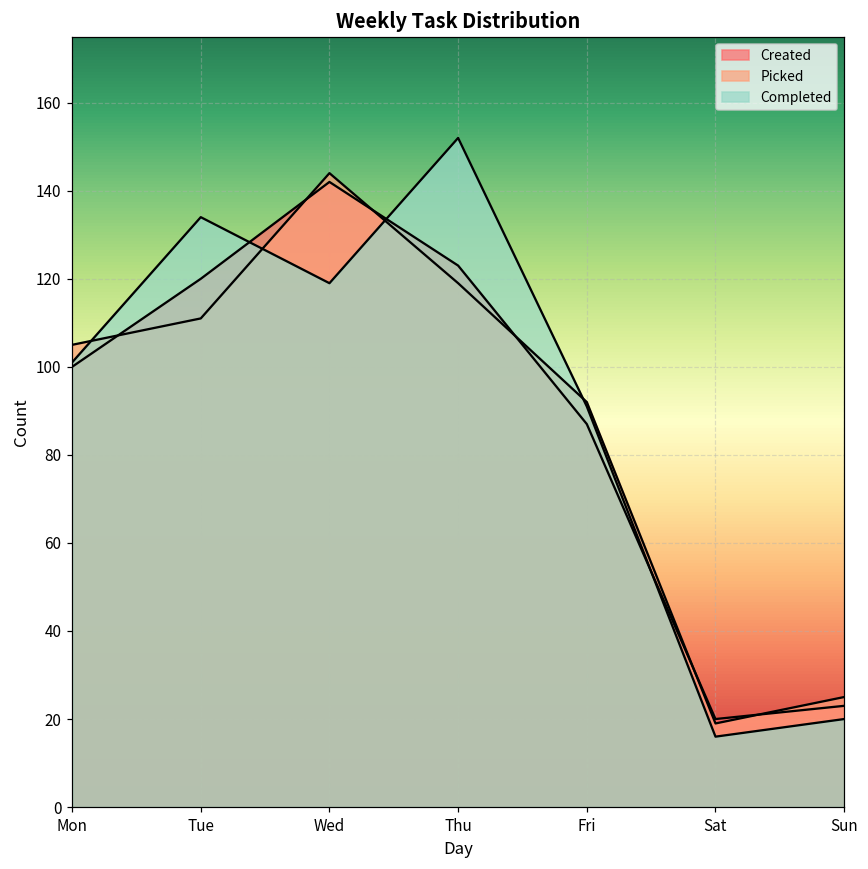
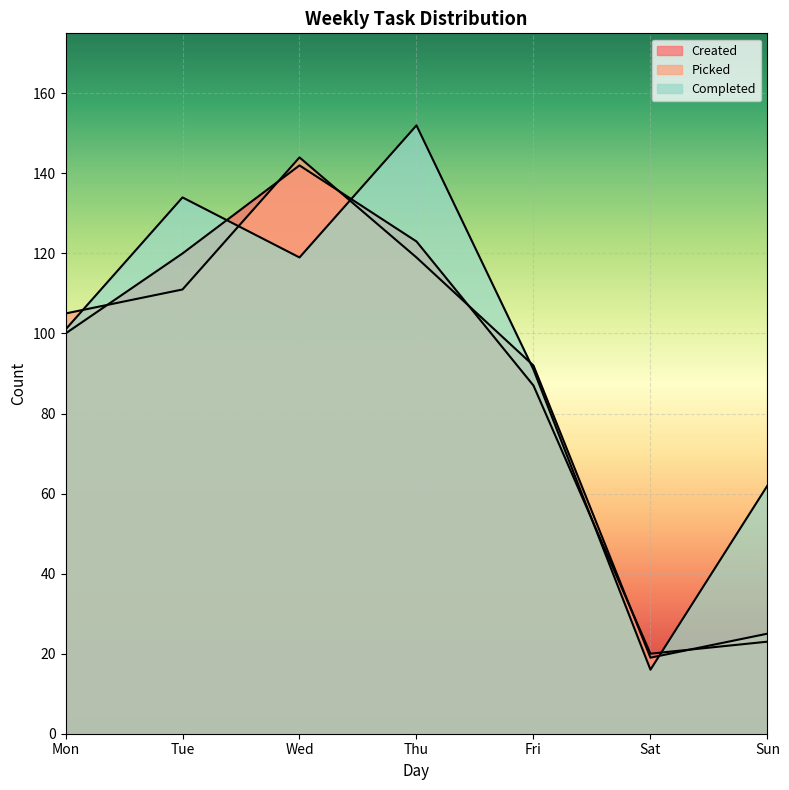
Completed, Sun: 20 -> 62
